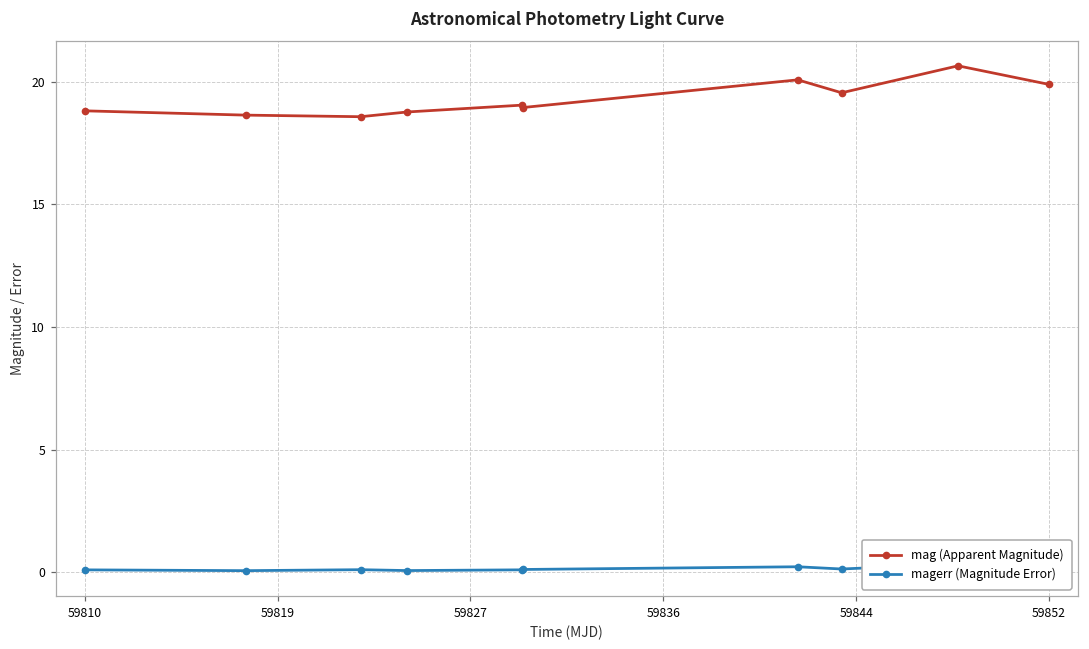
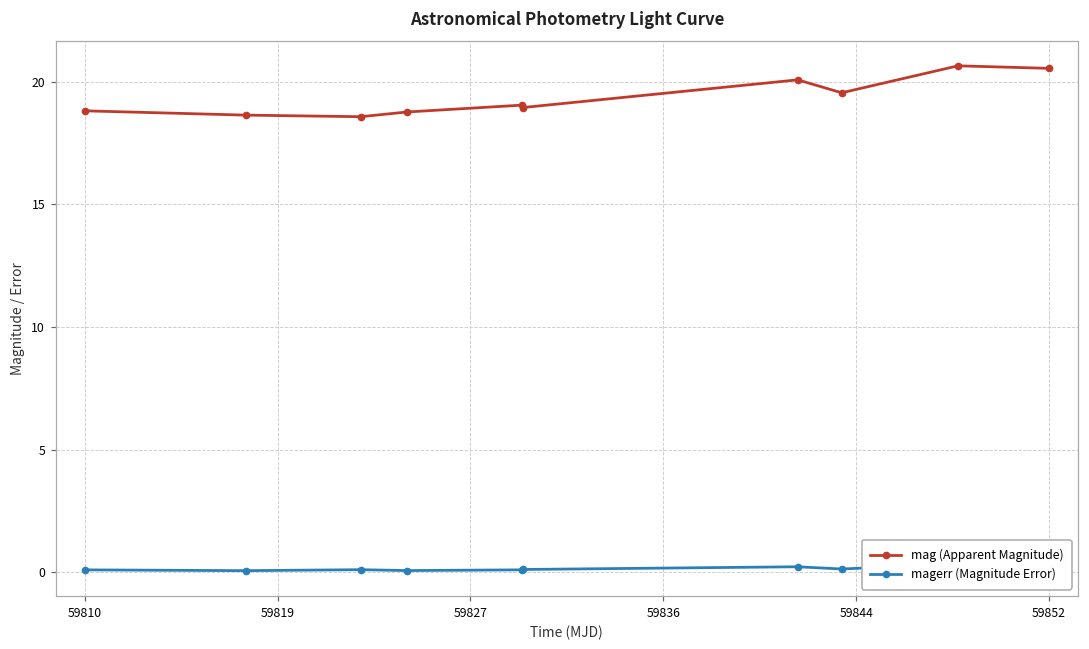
mag (Apparent Magnitude), 59852: 19.9 -> 20.5
